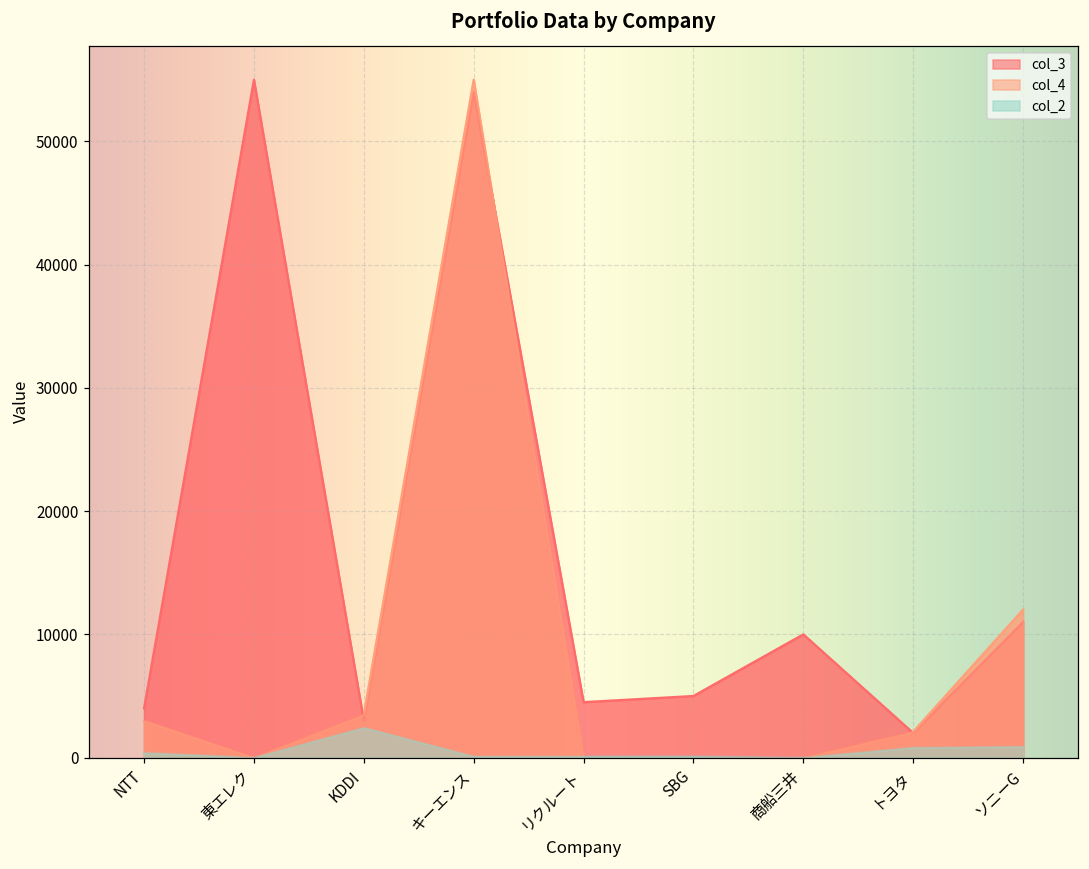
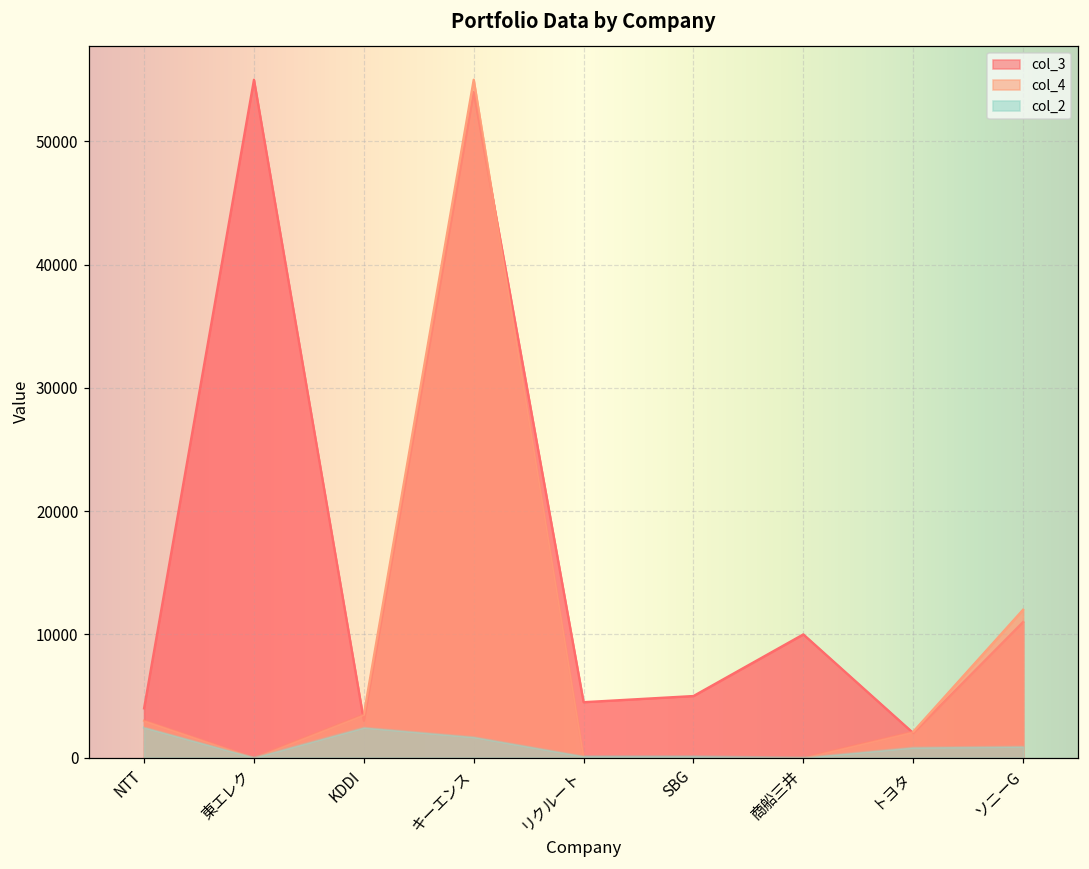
col_2, NTT: 400 -> 2400
col_2, キーエンス: 100 -> 1700
